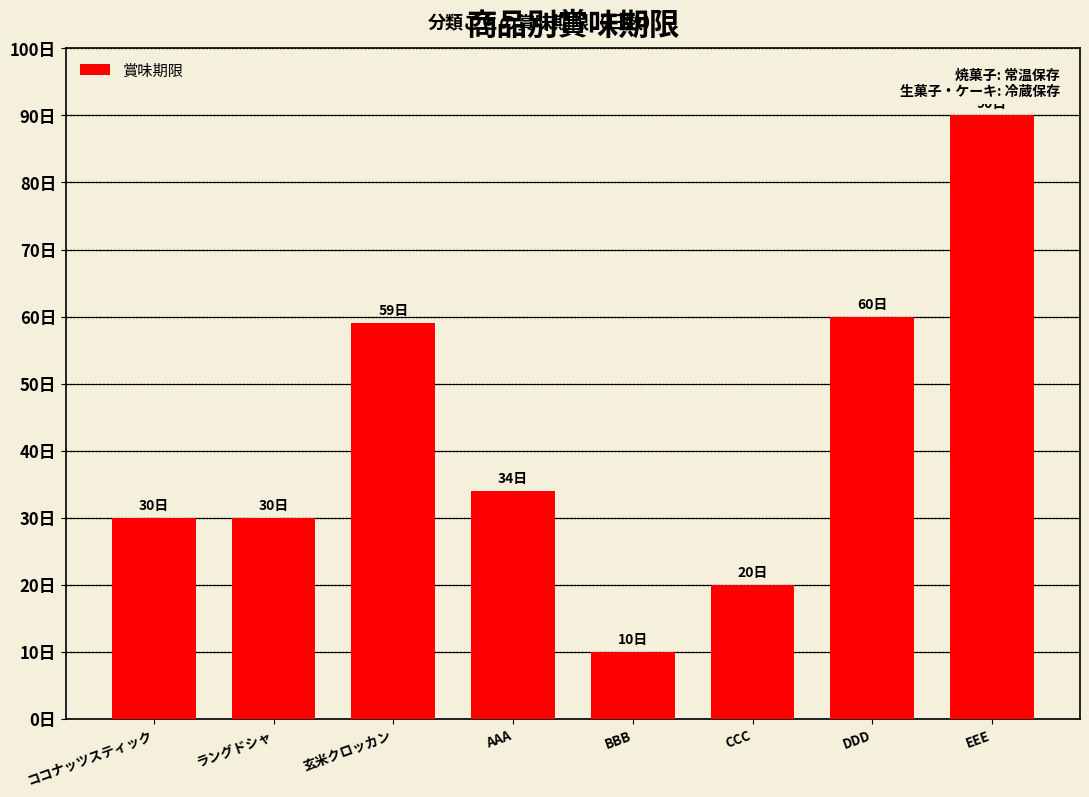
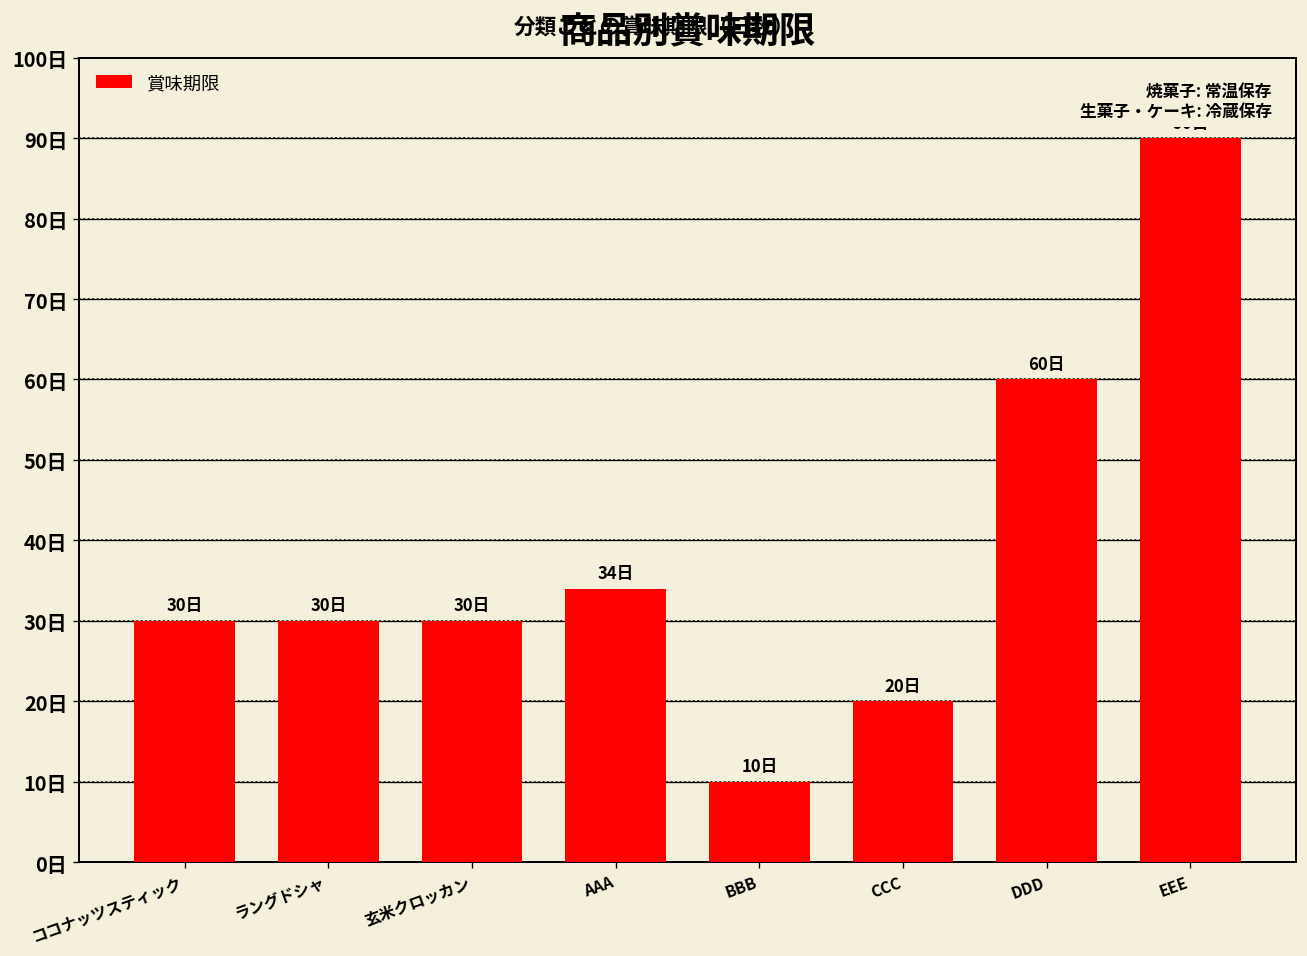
玄米クロッカン: 59日 -> 30日
